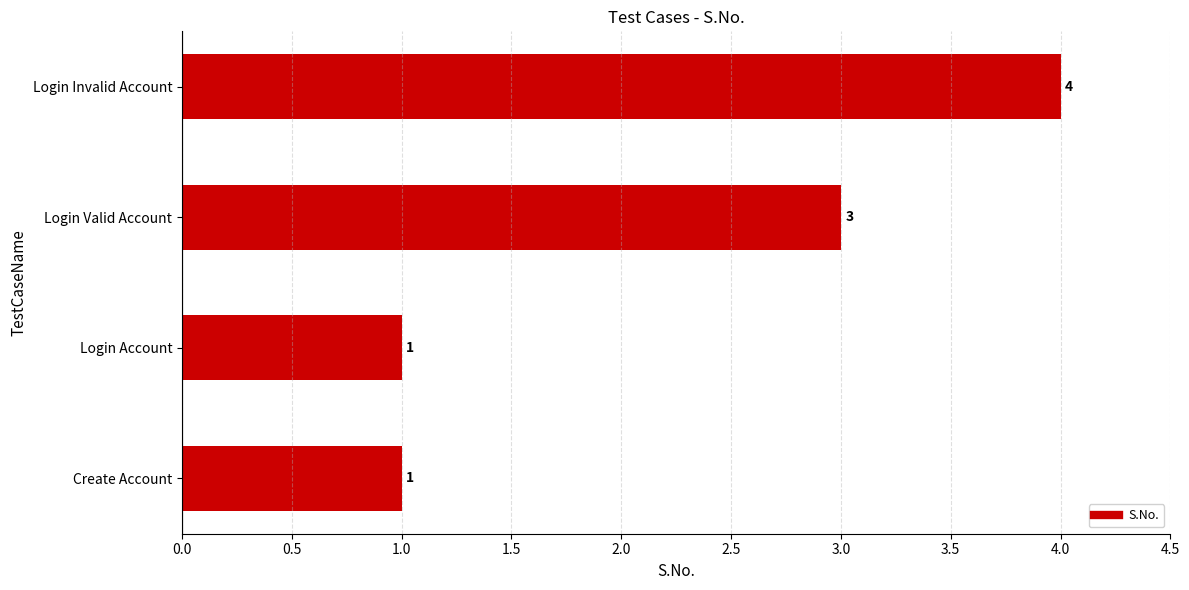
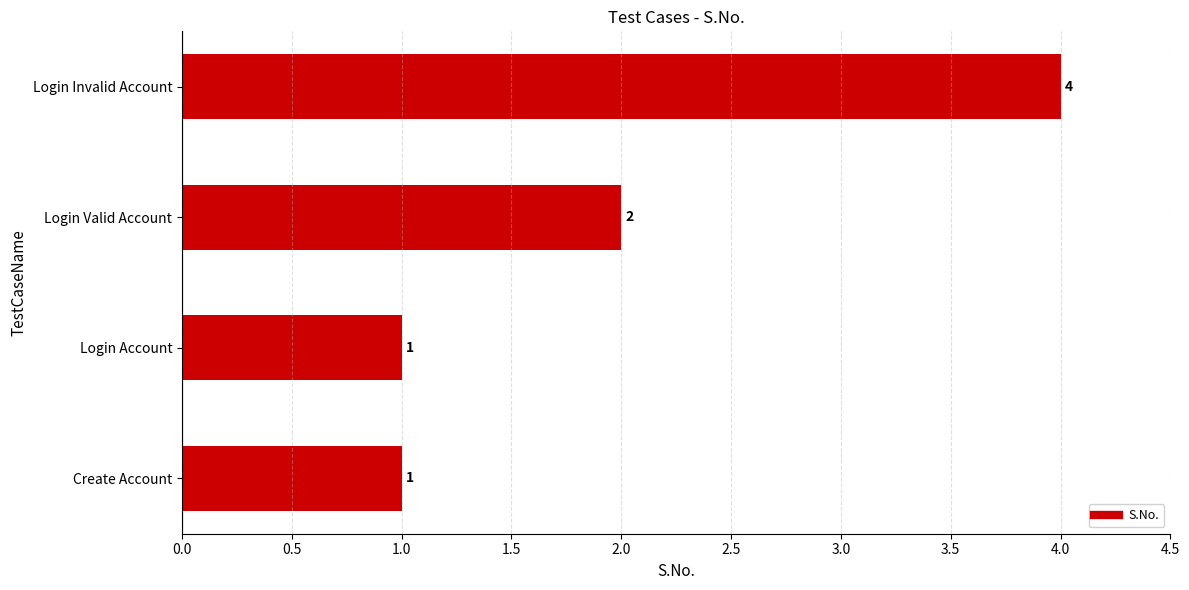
Login Valid Account: 3 -> 2
